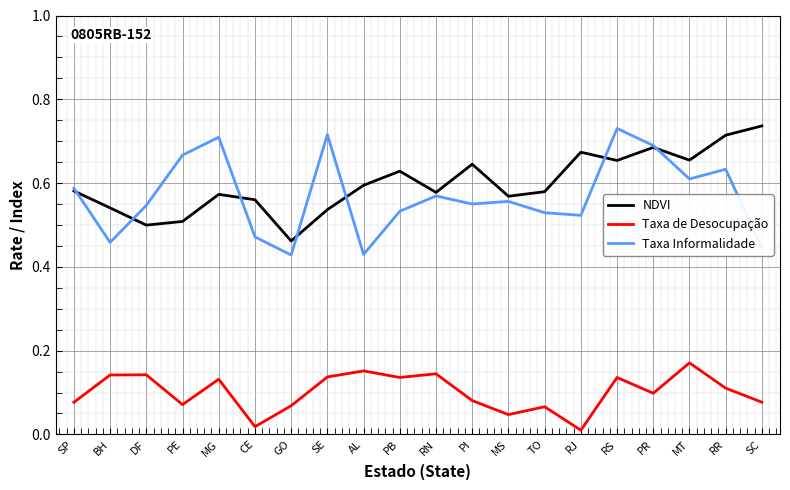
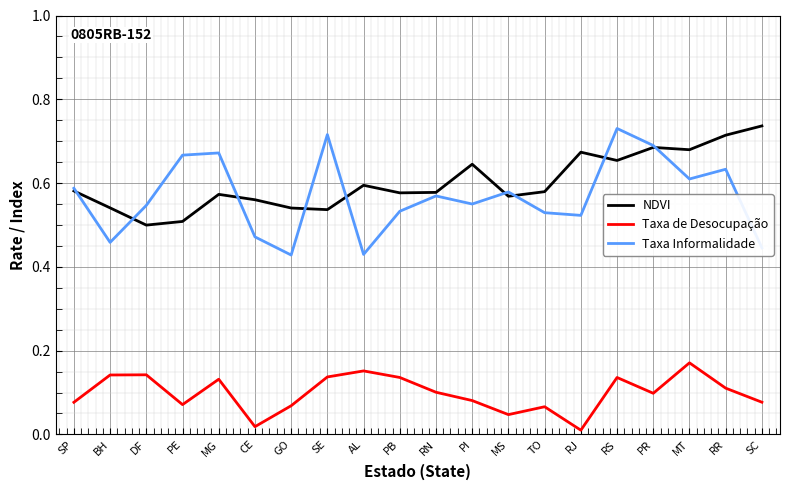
Taxa Informalidade, MG: 0.71 -> 0.67
NDVI, GO: 0.46 -> 0.54
NDVI, PB: 0.63 -> 0.58
Taxa de Desocupação, RN: 0.14 -> 0.10
Taxa Informalidade, MS: 0.56 -> 0.58
NDVI, MT: 0.65 -> 0.68
